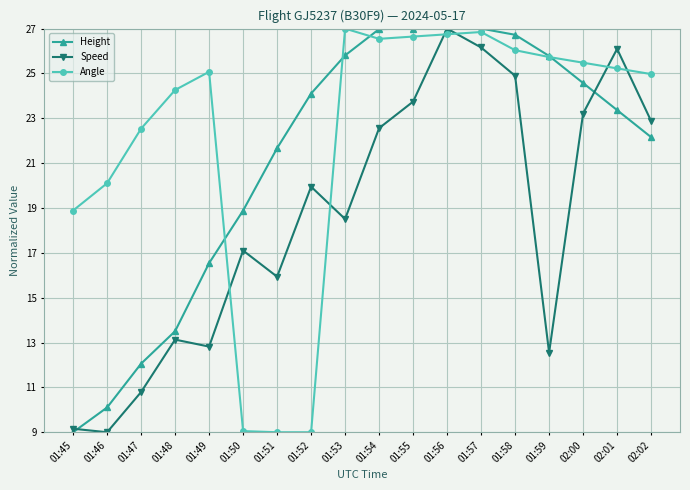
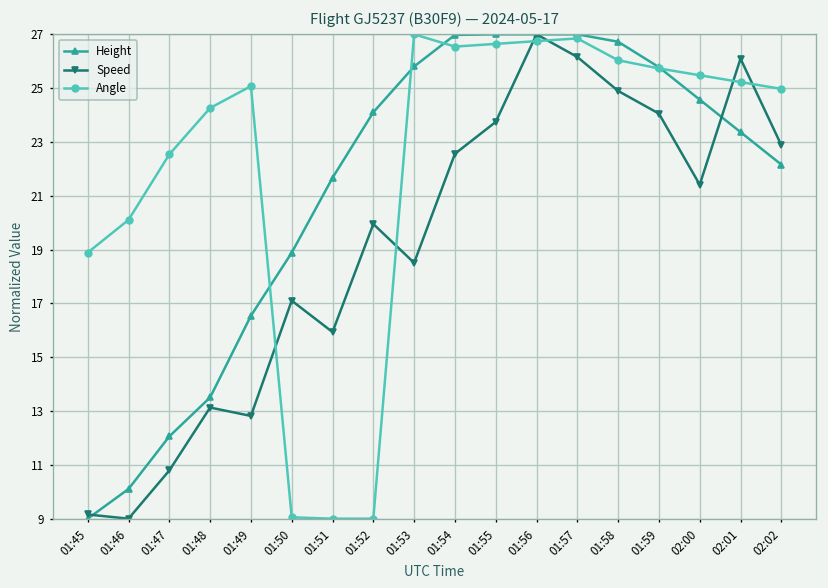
Speed, 01:59: 12.5 -> 24.1
Speed, 02:00: 23.2 -> 21.4
